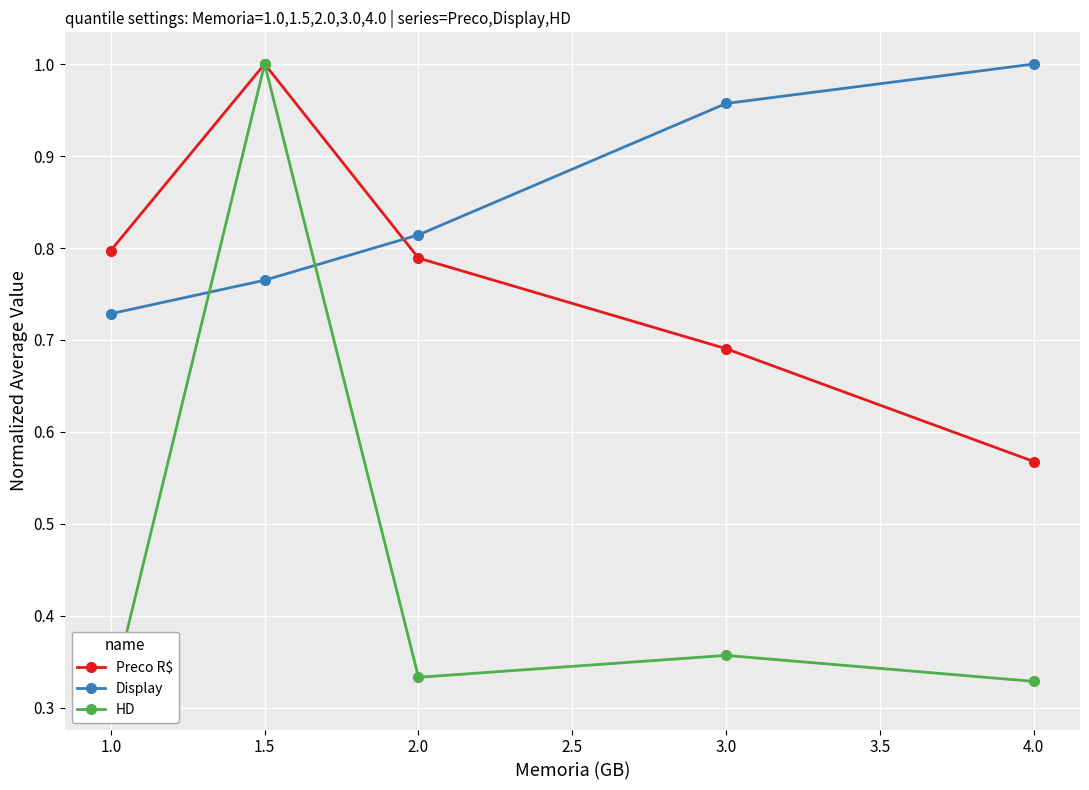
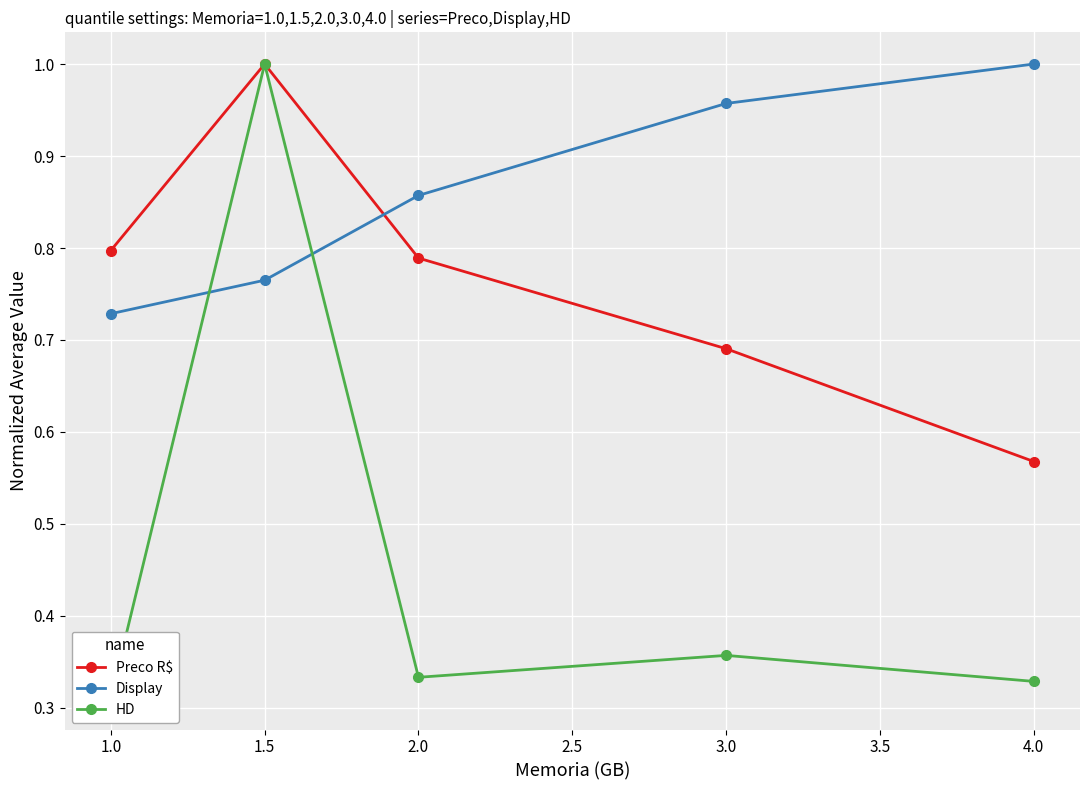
Display, 2.0: 0.81 -> 0.86
